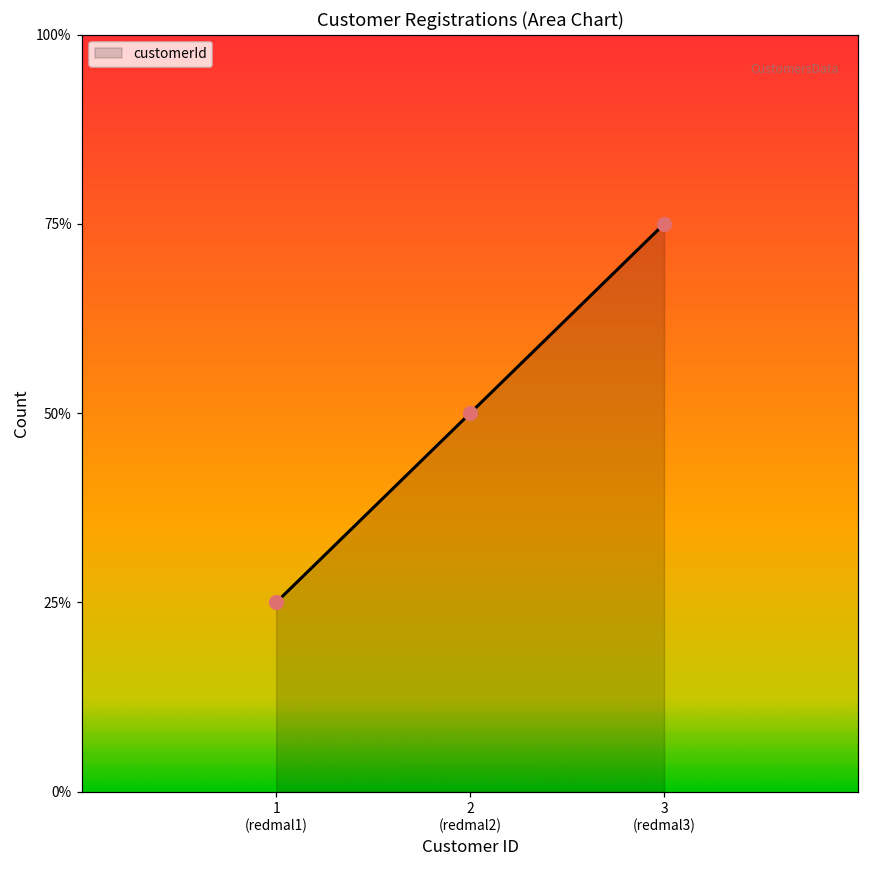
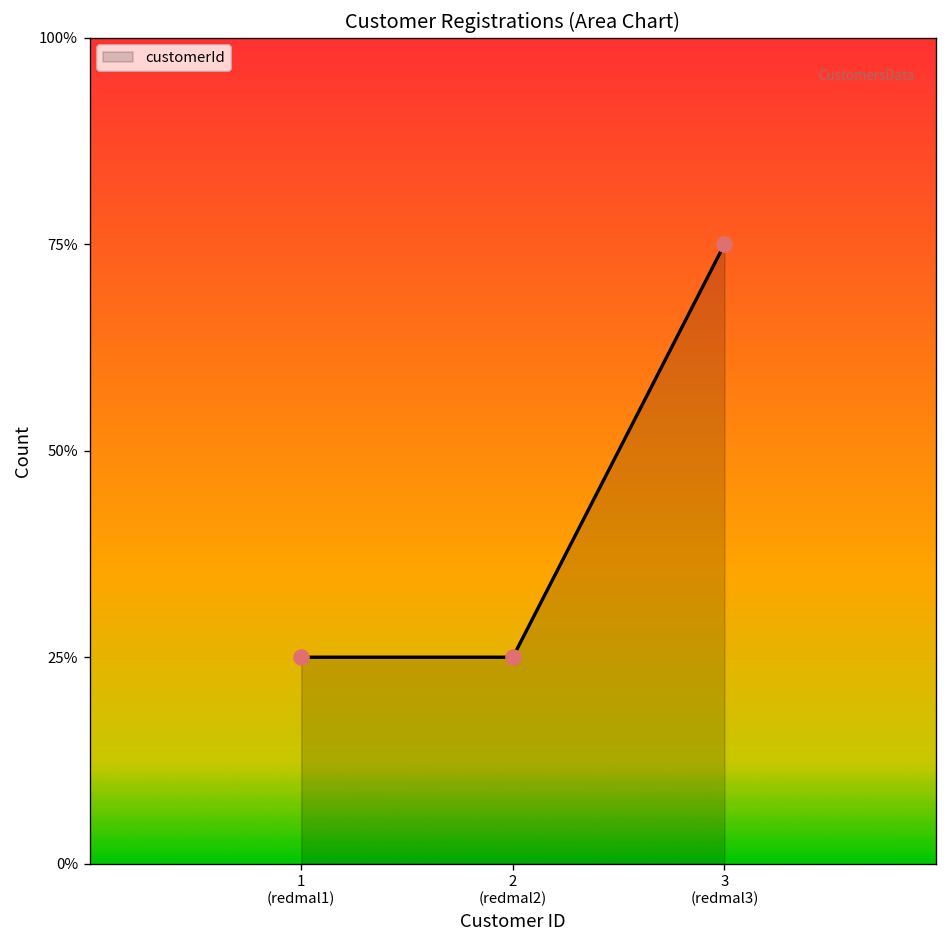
2 (redmal2): 50% -> 25%
